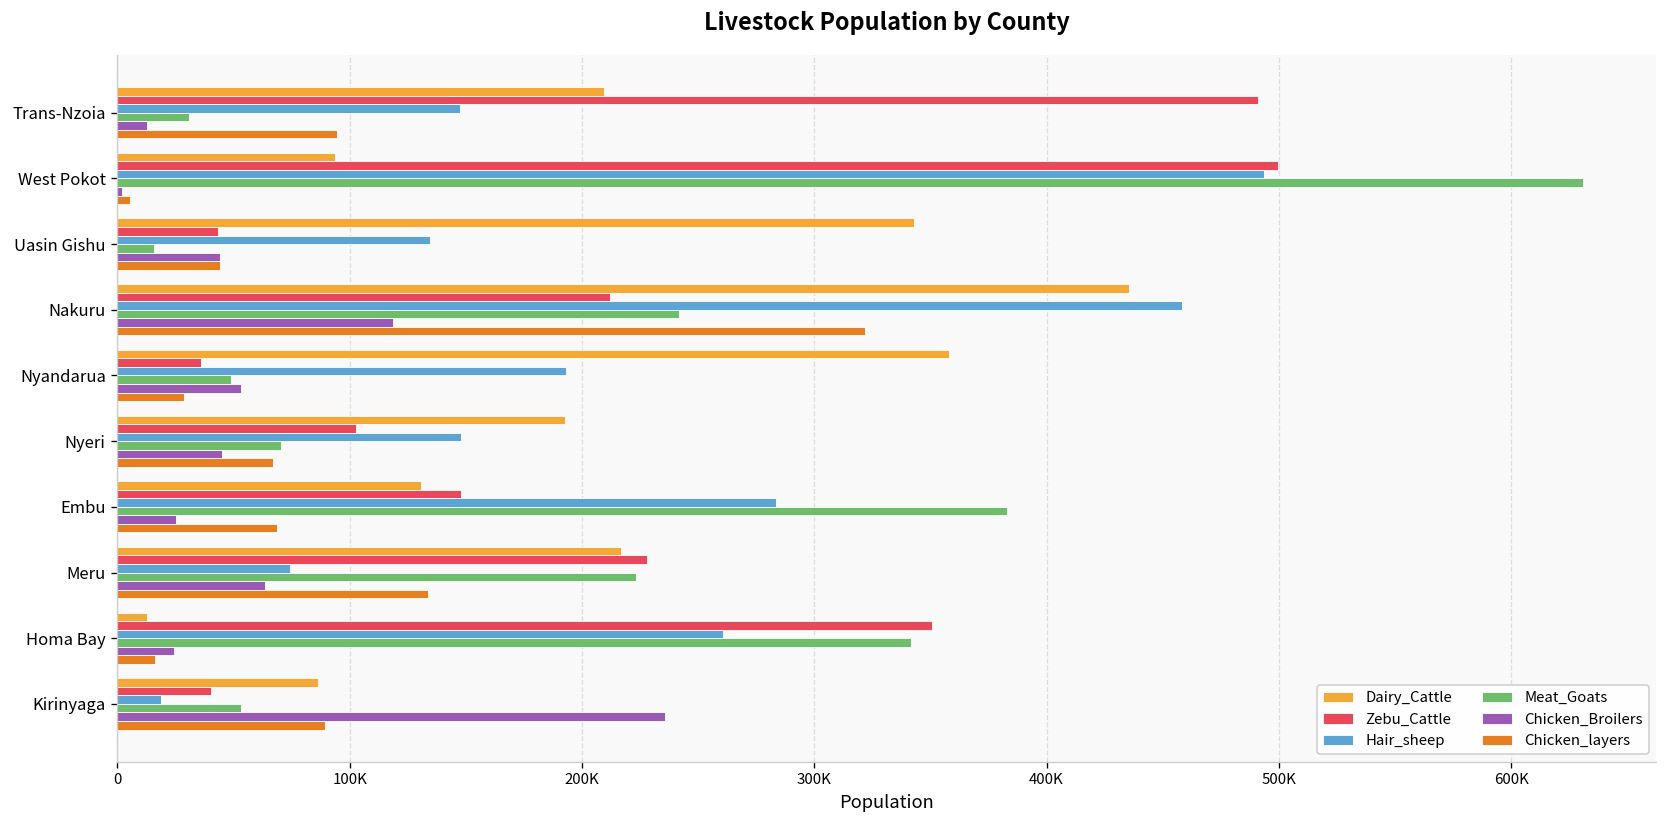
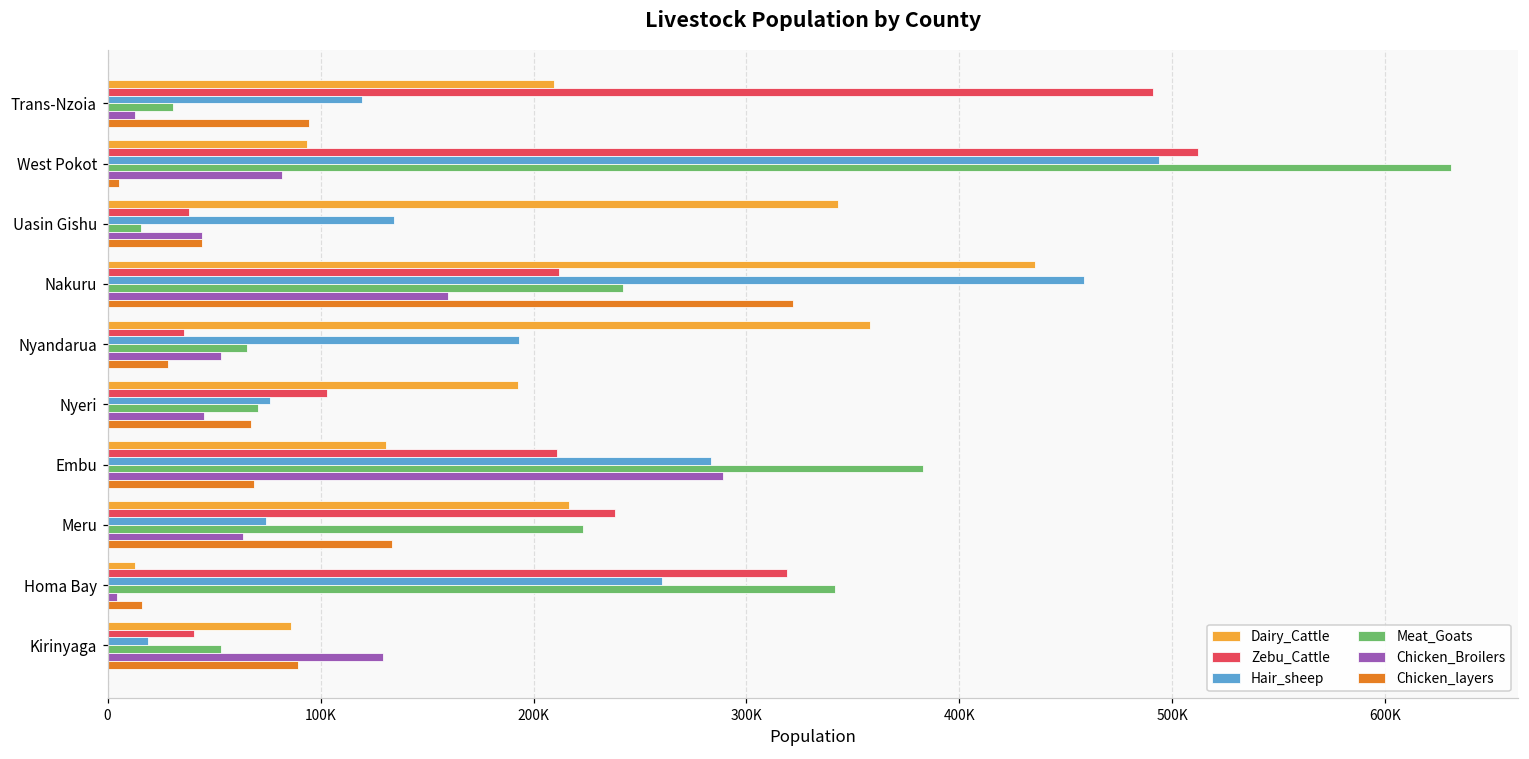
Hair_sheep, Trans-Nzoia: 148000 -> 120000
Zebu_Cattle, West Pokot: 499000 -> 512000
Chicken_Broilers, West Pokot: 2000 -> 82000
Zebu_Cattle, Uasin Gishu: 43000 -> 38000
Chicken_Broilers, Nakuru: 119000 -> 160000
Meat_Goats, Nyandarua: 49000 -> 65000
Hair_sheep, Nyeri: 148000 -> 76000
Zebu_Cattle, Embu: 148000 -> 211000
Chicken_Broilers, Embu: 25000 -> 289000
Zebu_Cattle, Meru: 228000 -> 238000
Zebu_Cattle, Homa Bay: 351000 -> 319000
Chicken_Broilers, Homa Bay: 25000 -> 4000
Chicken_Broilers, Kirinyaga: 236000 -> 129000
